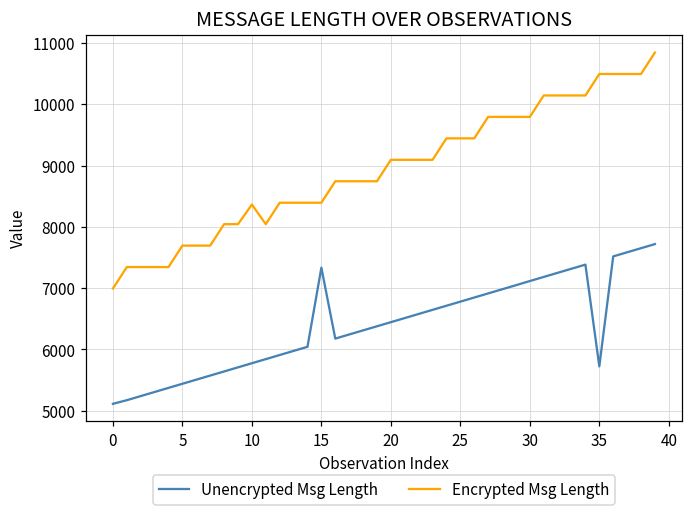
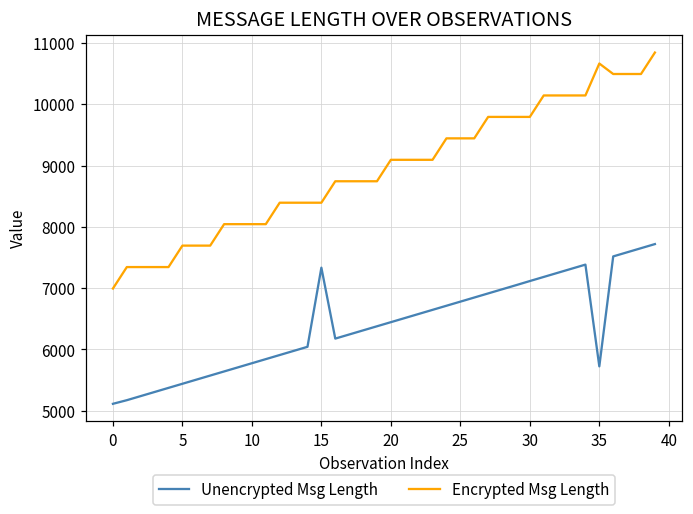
Encrypted Msg Length, 10: 8400 -> 8000
Encrypted Msg Length, 35: 10500 -> 10700
